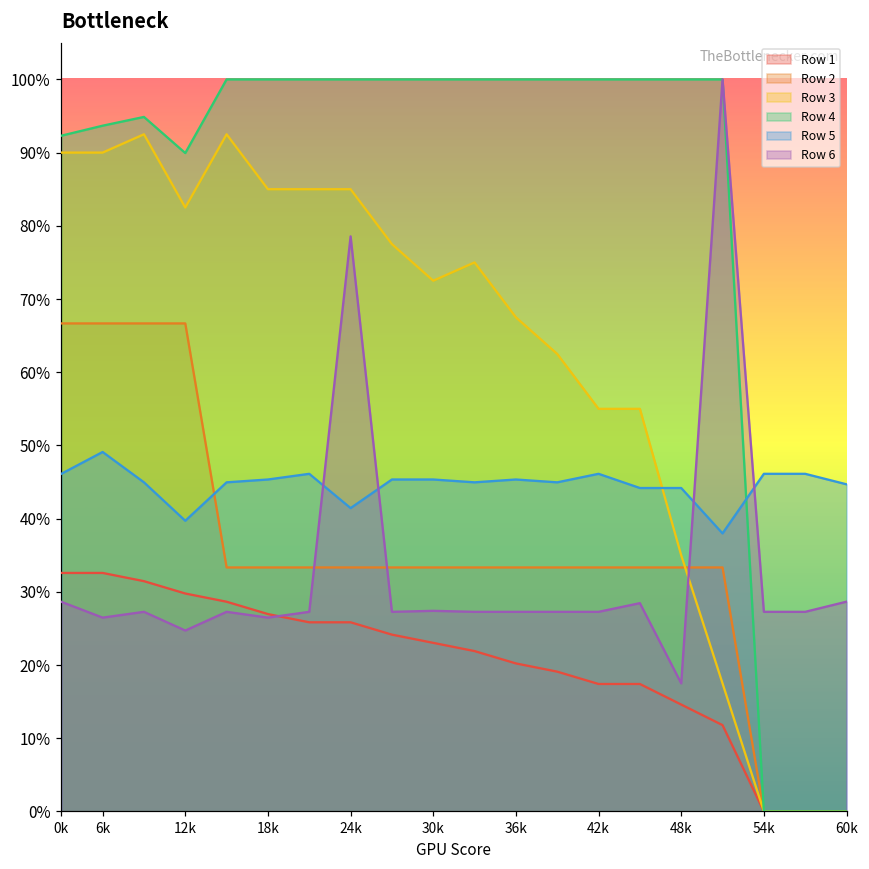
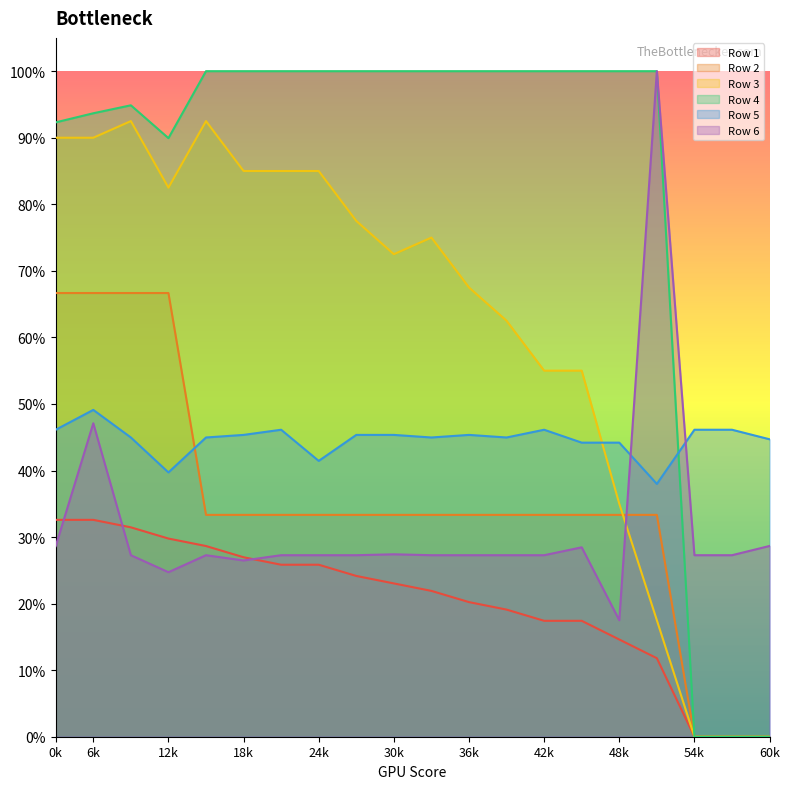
Row 6, 6k: 26% -> 47%
Row 6, 24k: 79% -> 27%
